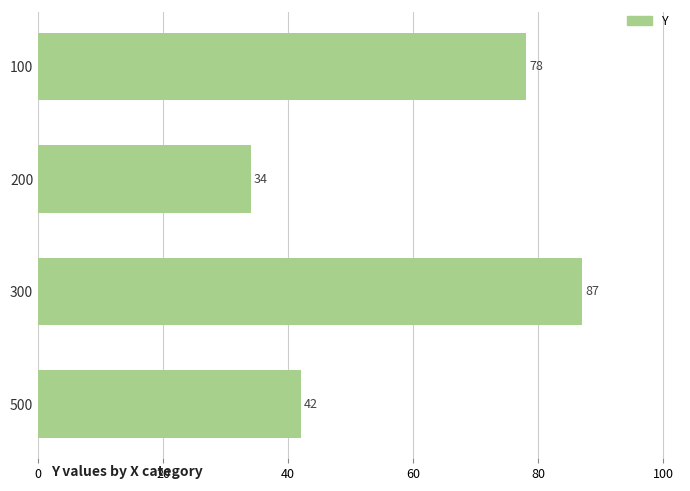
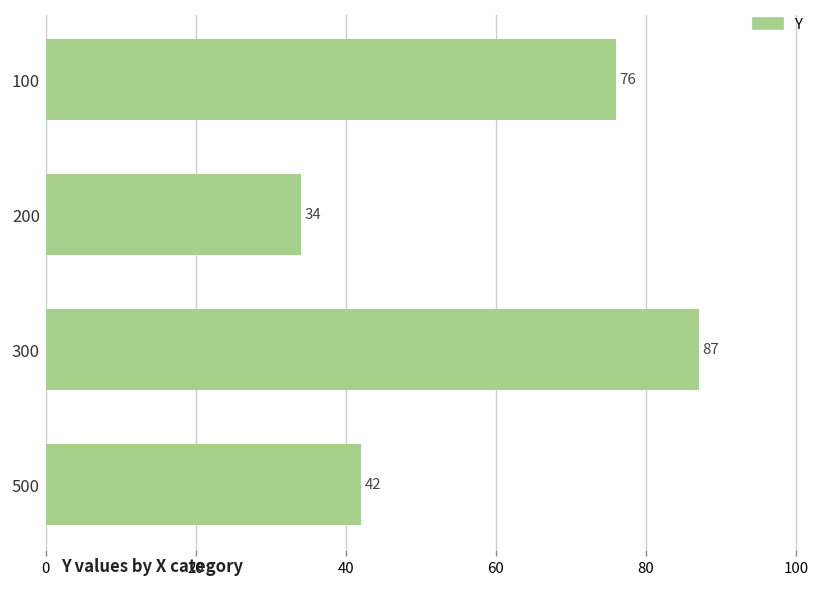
100: 78 -> 76
